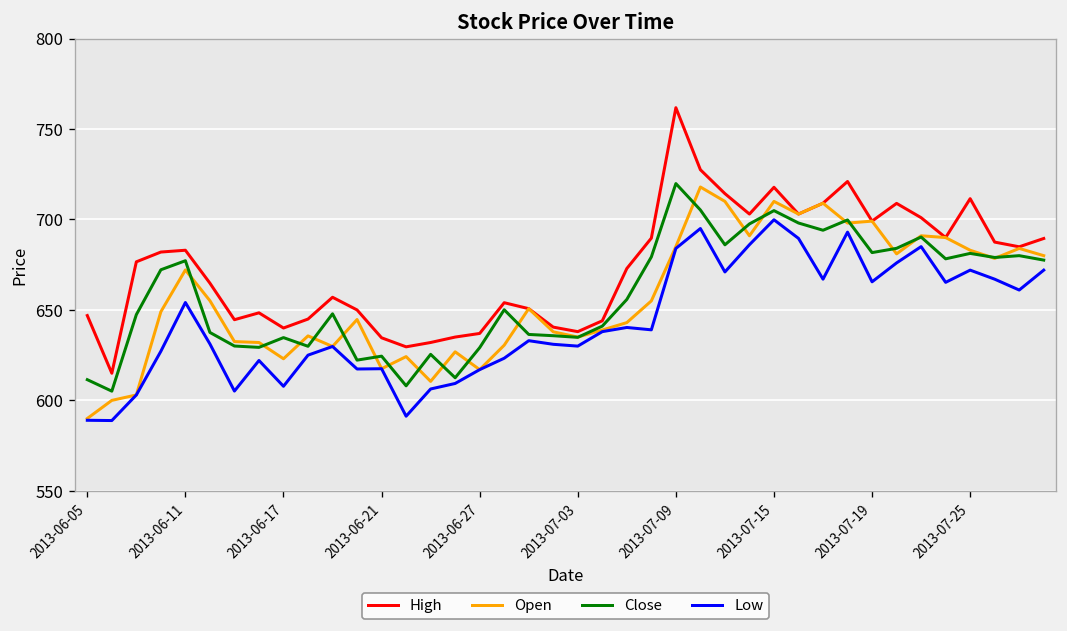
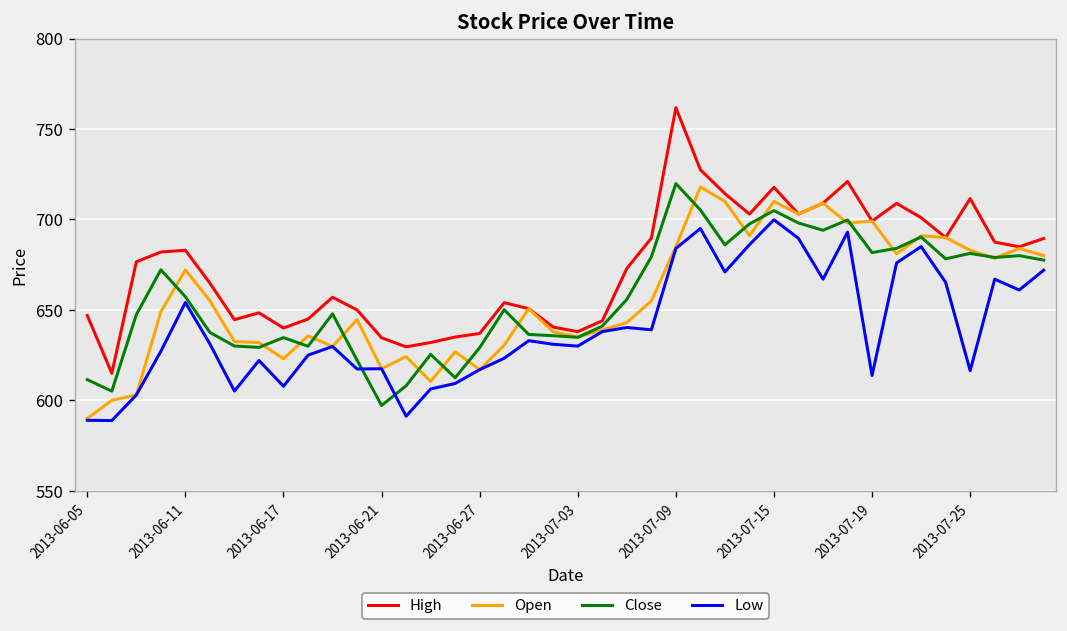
Close, 2013-06-11: 677 -> 657
Close, 2013-06-21: 624 -> 597
Low, 2013-07-19: 666 -> 614
Low, 2013-07-25: 672 -> 616
